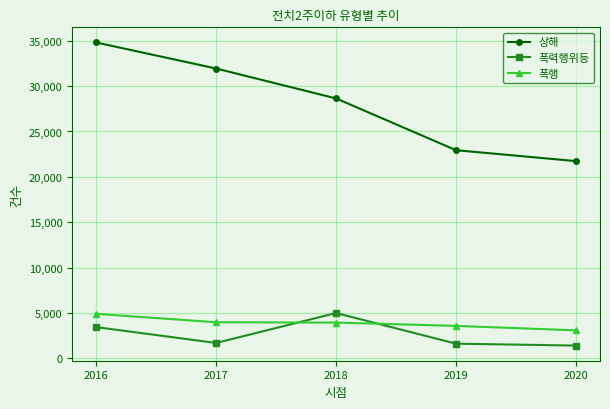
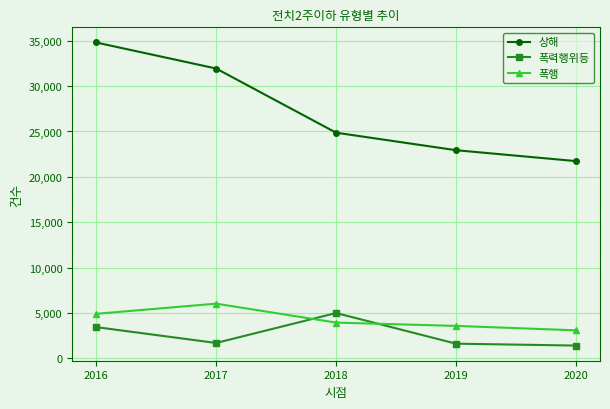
폭행, 2017: 4,000 -> 6,000
상해, 2018: 29,000 -> 25,000
